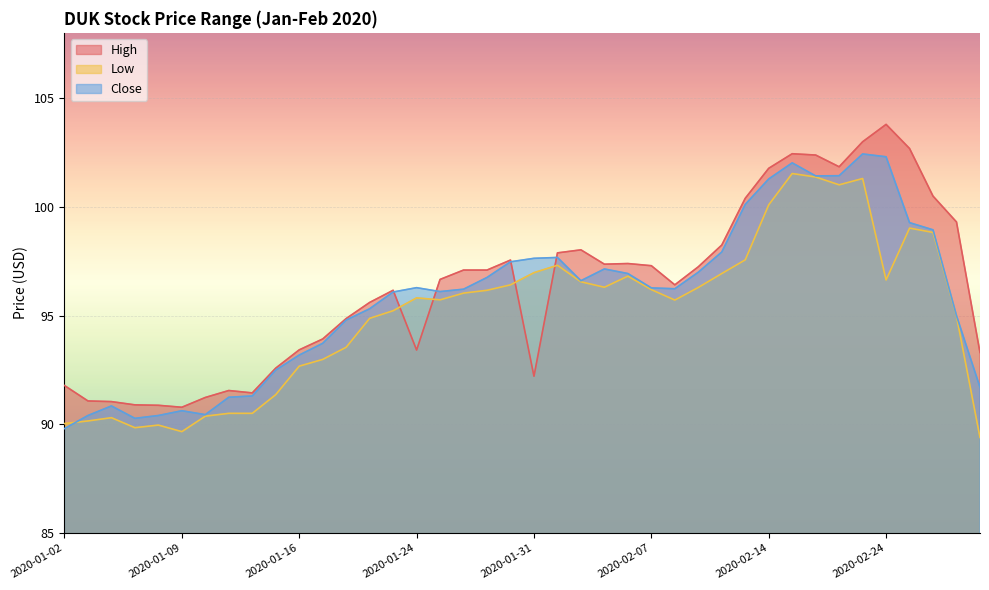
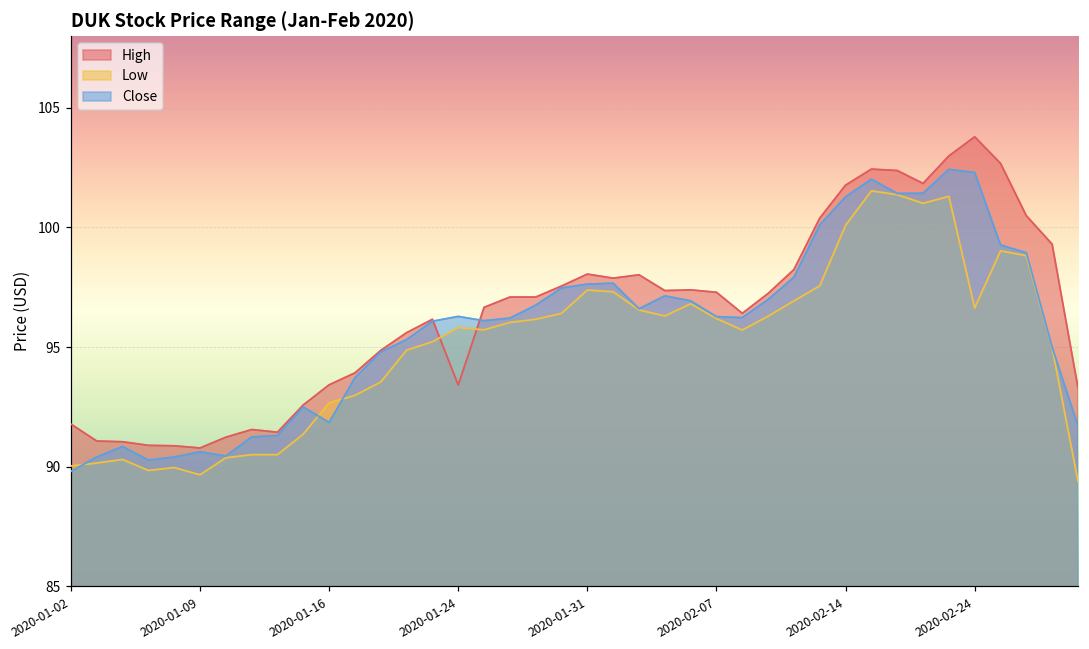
Close, 2020-01-16: 93.2 -> 91.8
High, 2020-01-31: 92.2 -> 98.1
Low, 2020-01-31: 97.0 -> 97.4
